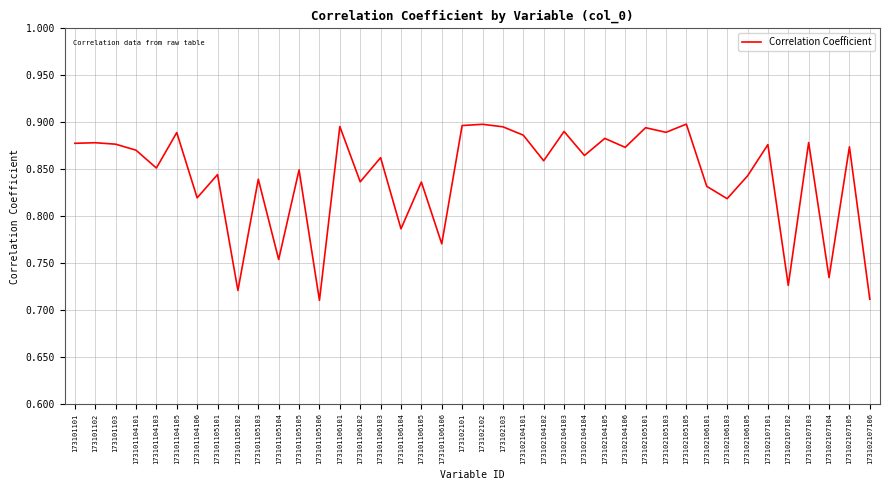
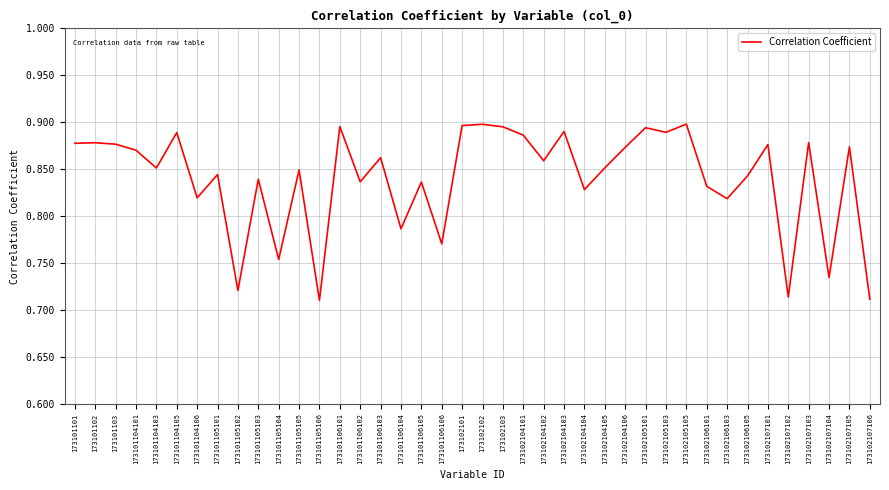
173102104104: 0.86 -> 0.83
173102104105: 0.88 -> 0.85
173102107102: 0.73 -> 0.71
